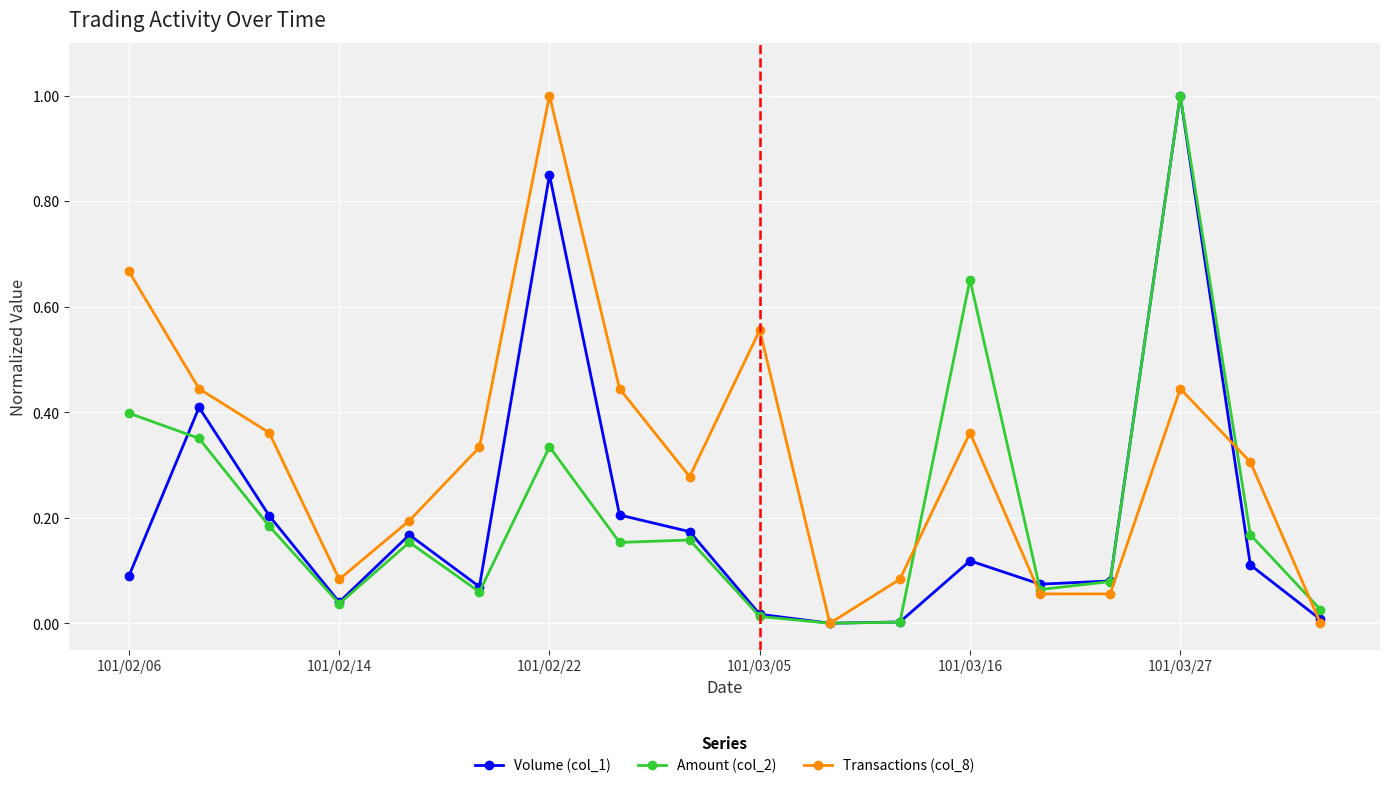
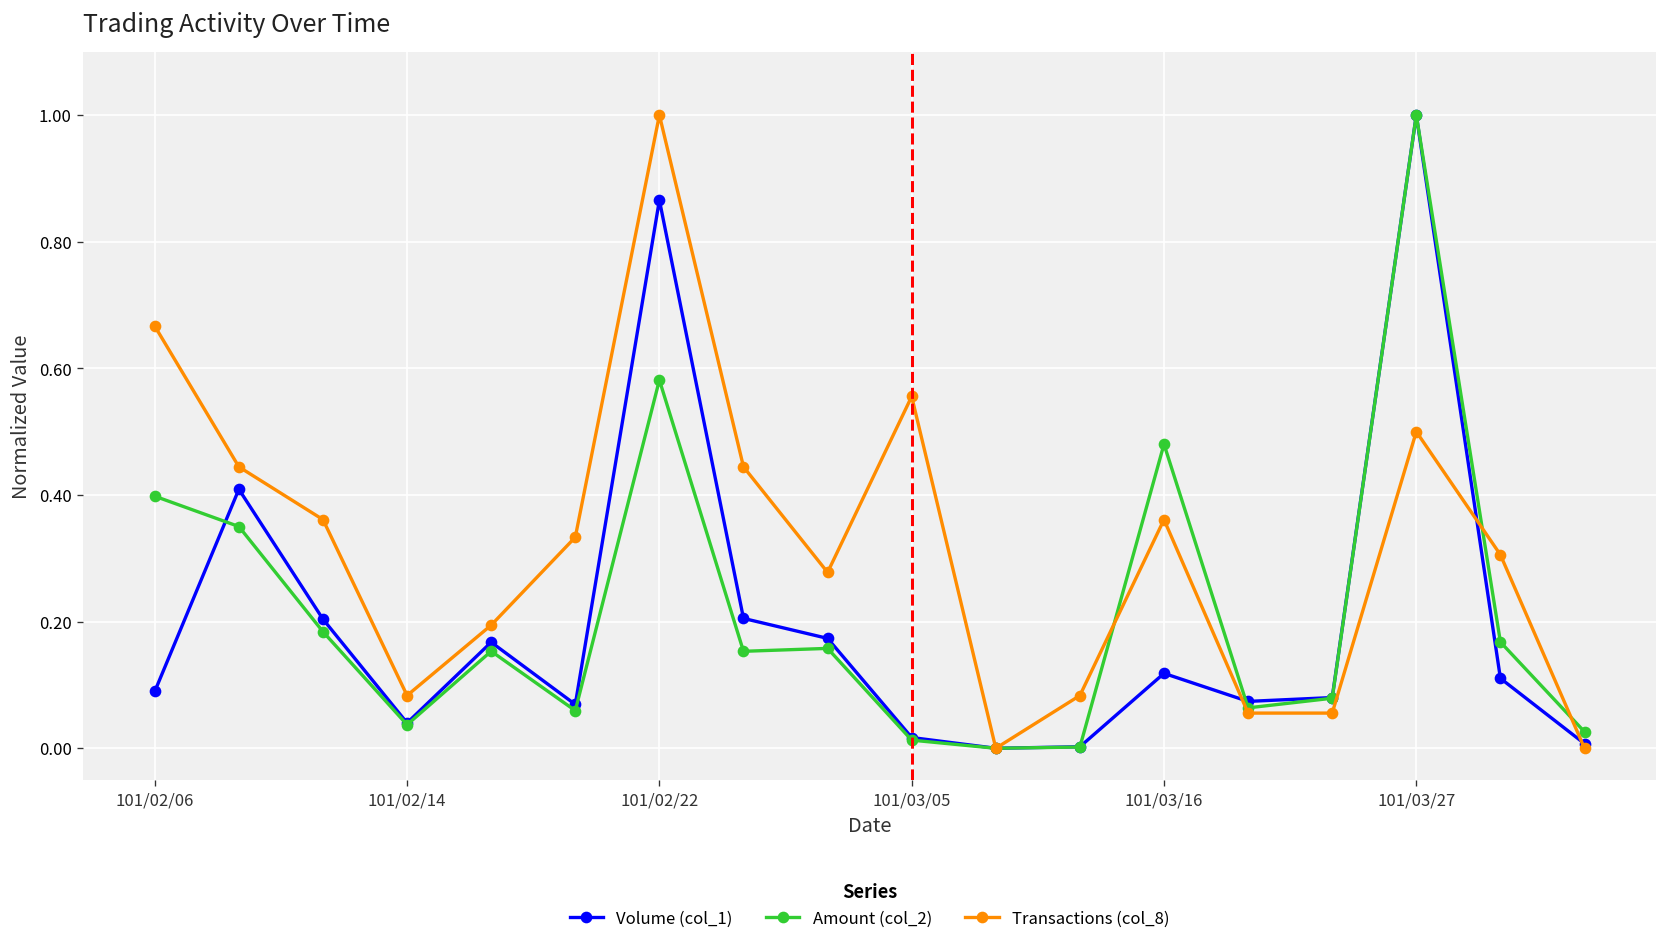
Volume (col_1), 101/02/22: 0.85 -> 0.87
Amount (col_2), 101/02/22: 0.33 -> 0.58
Amount (col_2), 101/03/16: 0.65 -> 0.48
Transactions (col_8), 101/03/27: 0.44 -> 0.50
